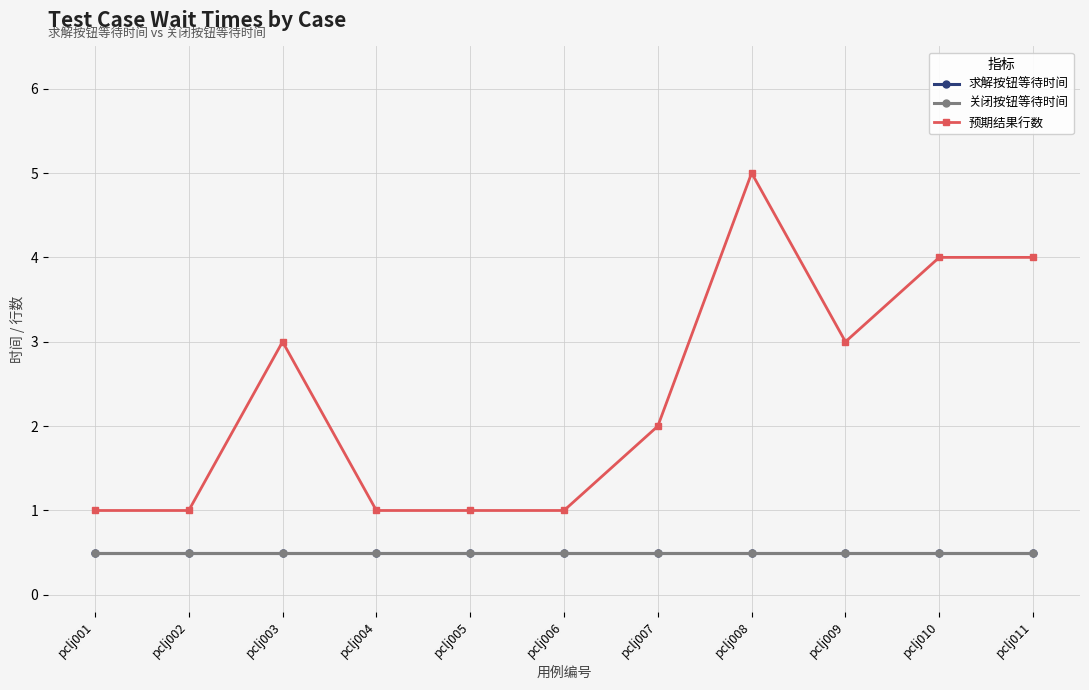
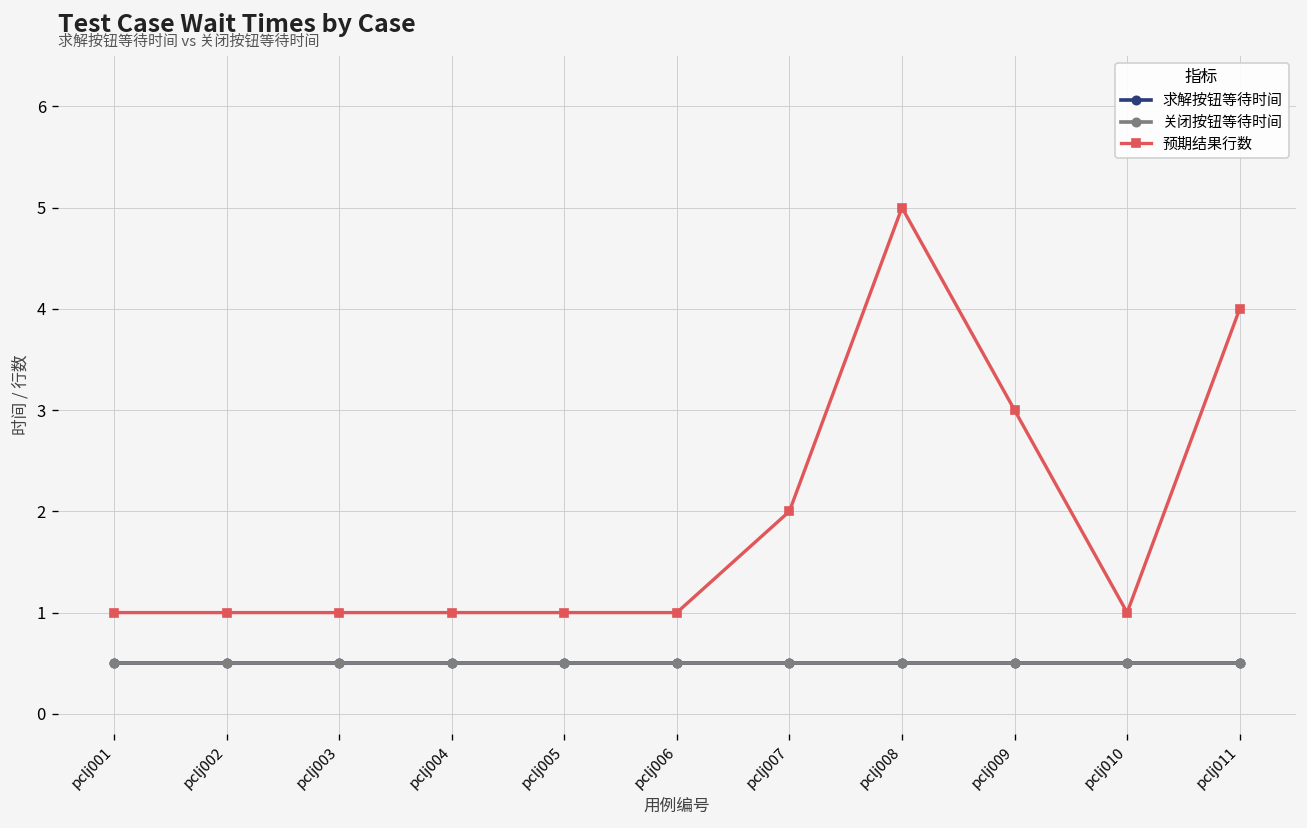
预期结果行数, pclj003: 3 -> 1
预期结果行数, pclj010: 4 -> 1
